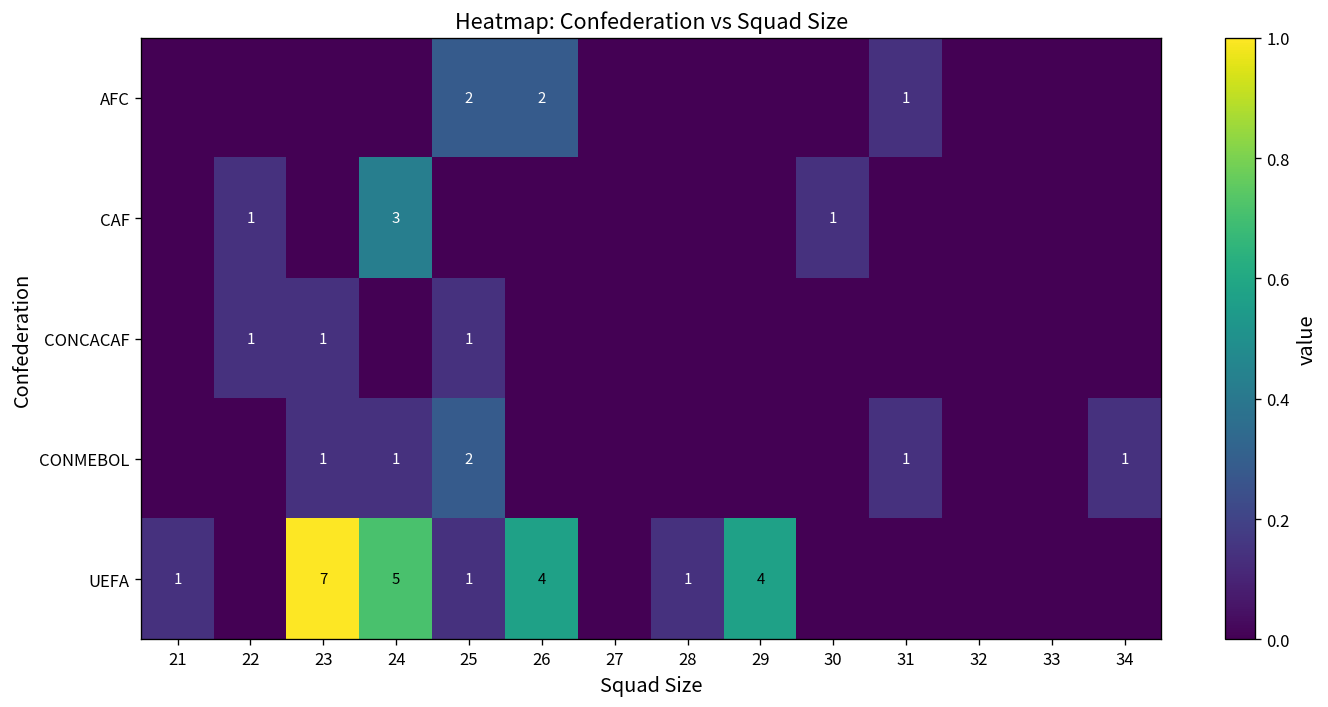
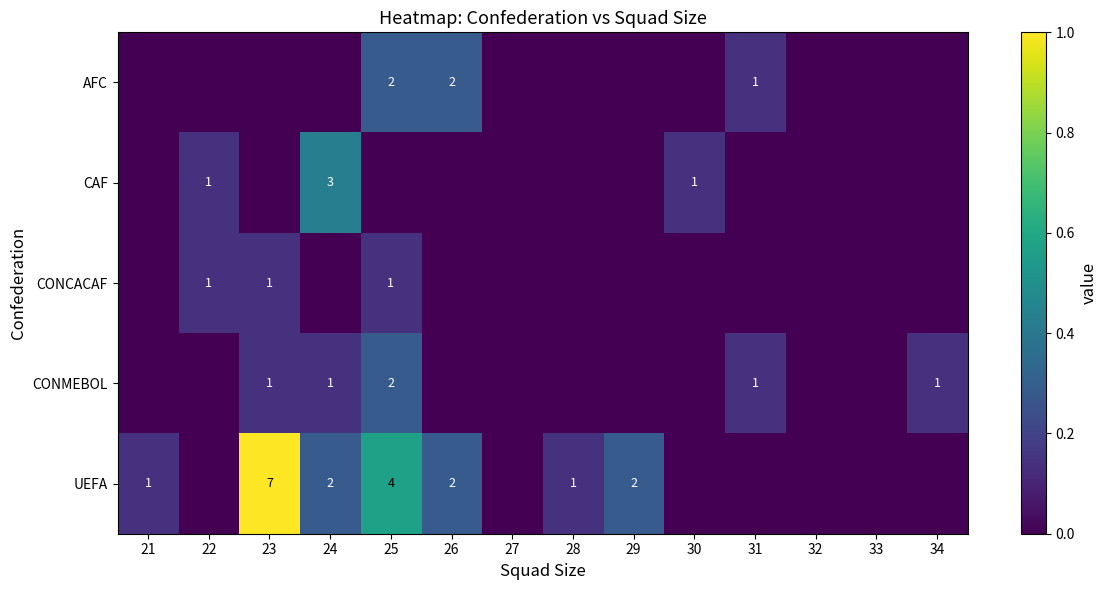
UEFA, 24: 5 -> 2
UEFA, 25: 1 -> 4
UEFA, 26: 4 -> 2
UEFA, 29: 4 -> 2
